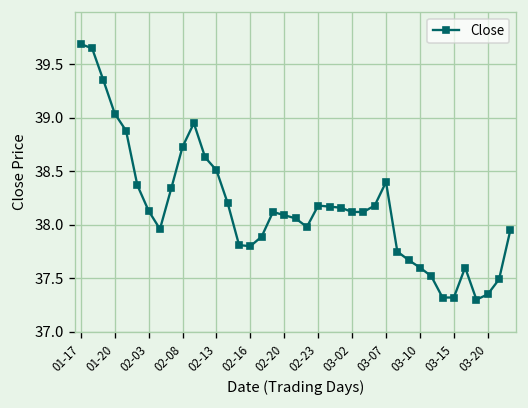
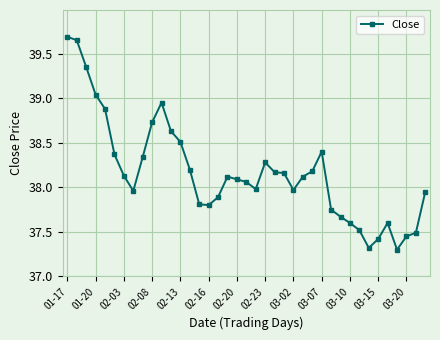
02-23: 38.2 -> 38.3
03-02: 38.1 -> 38.0
03-15: 37.3 -> 37.4
03-20: 37.4 -> 37.5
